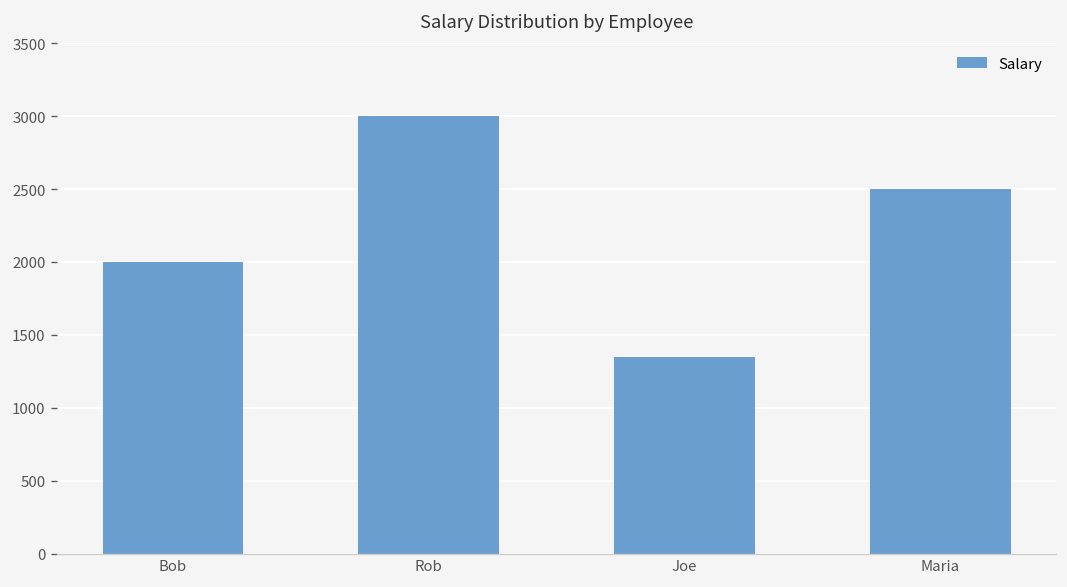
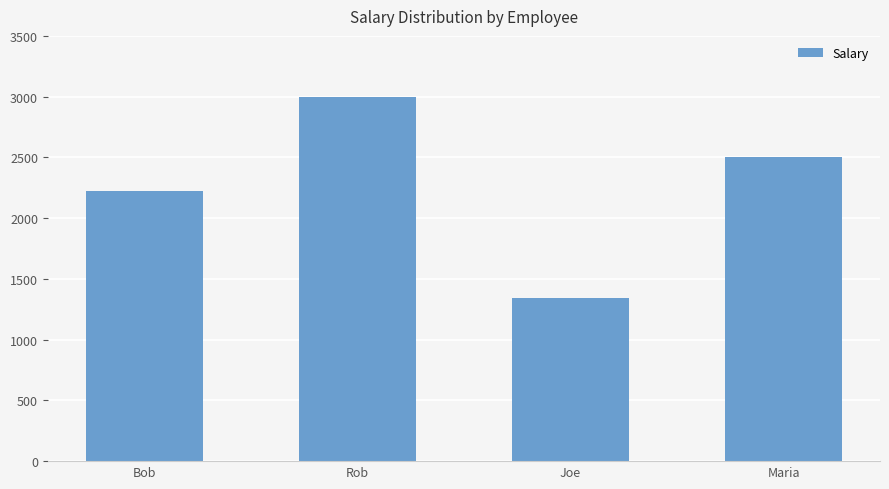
Bob: 2000 -> 2220
